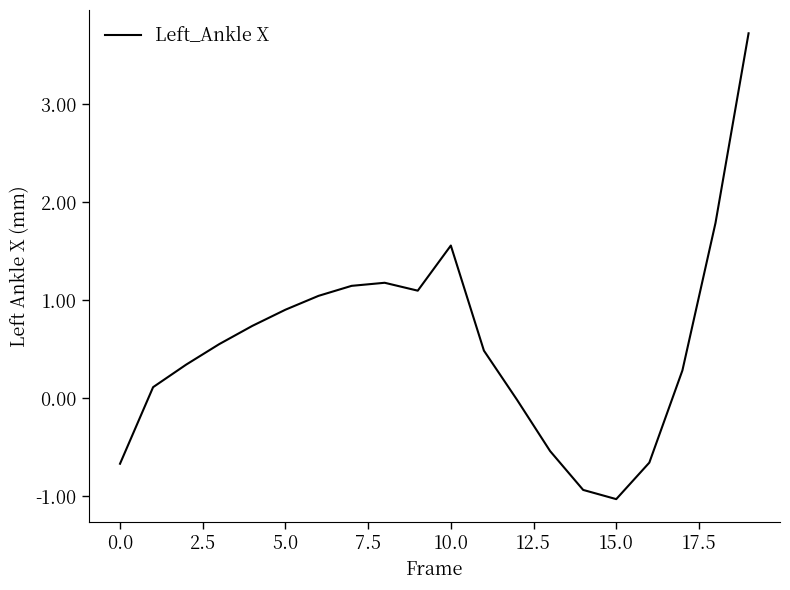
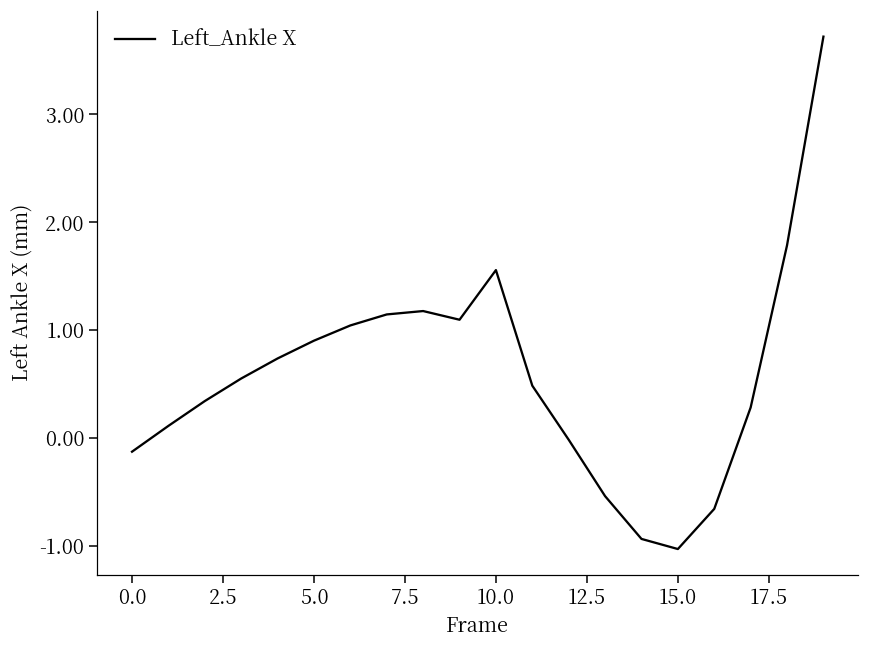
0.0: -0.7 -> -0.1
